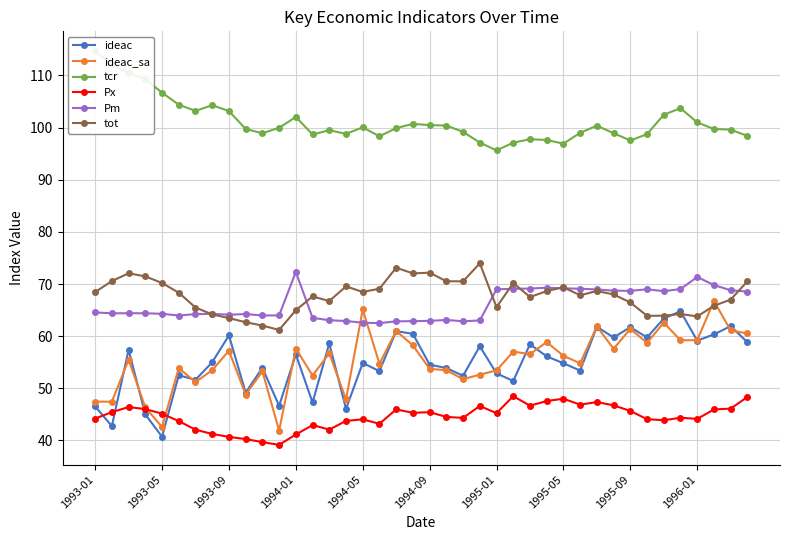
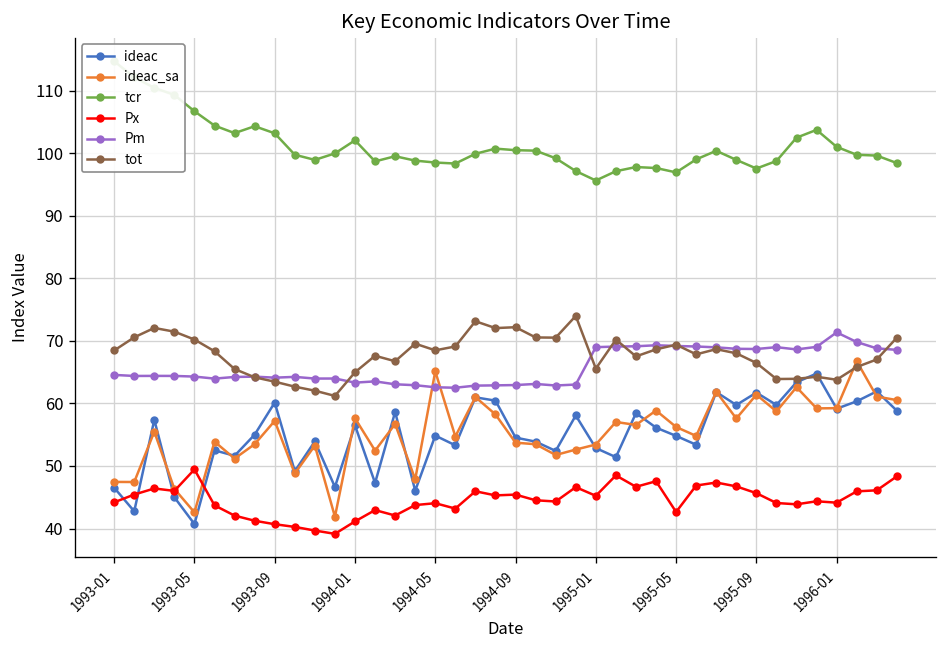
Px, 1993-05: 45 -> 49
Pm, 1994-01: 72 -> 63
tcr, 1994-05: 100 -> 98
Px, 1995-05: 48 -> 43
